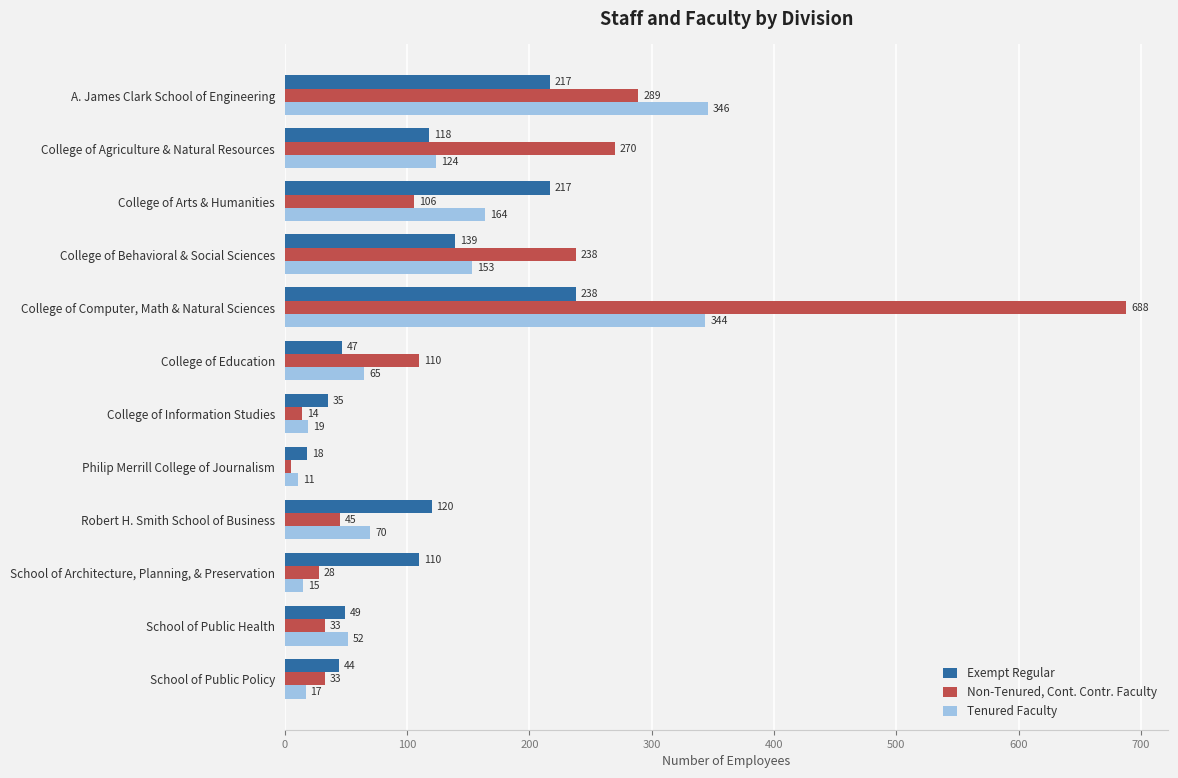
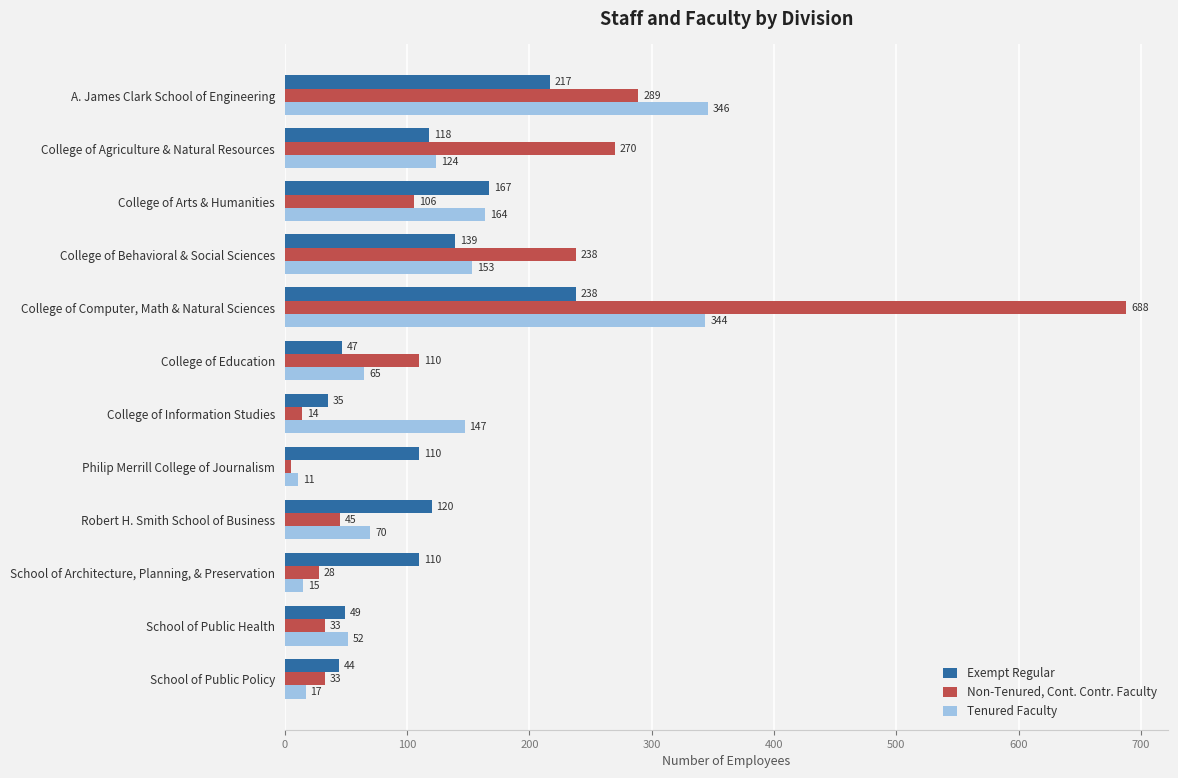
Exempt Regular, College of Arts & Humanities: 217 -> 167
Tenured Faculty, College of Information Studies: 19 -> 147
Exempt Regular, Philip Merrill College of Journalism: 18 -> 110
